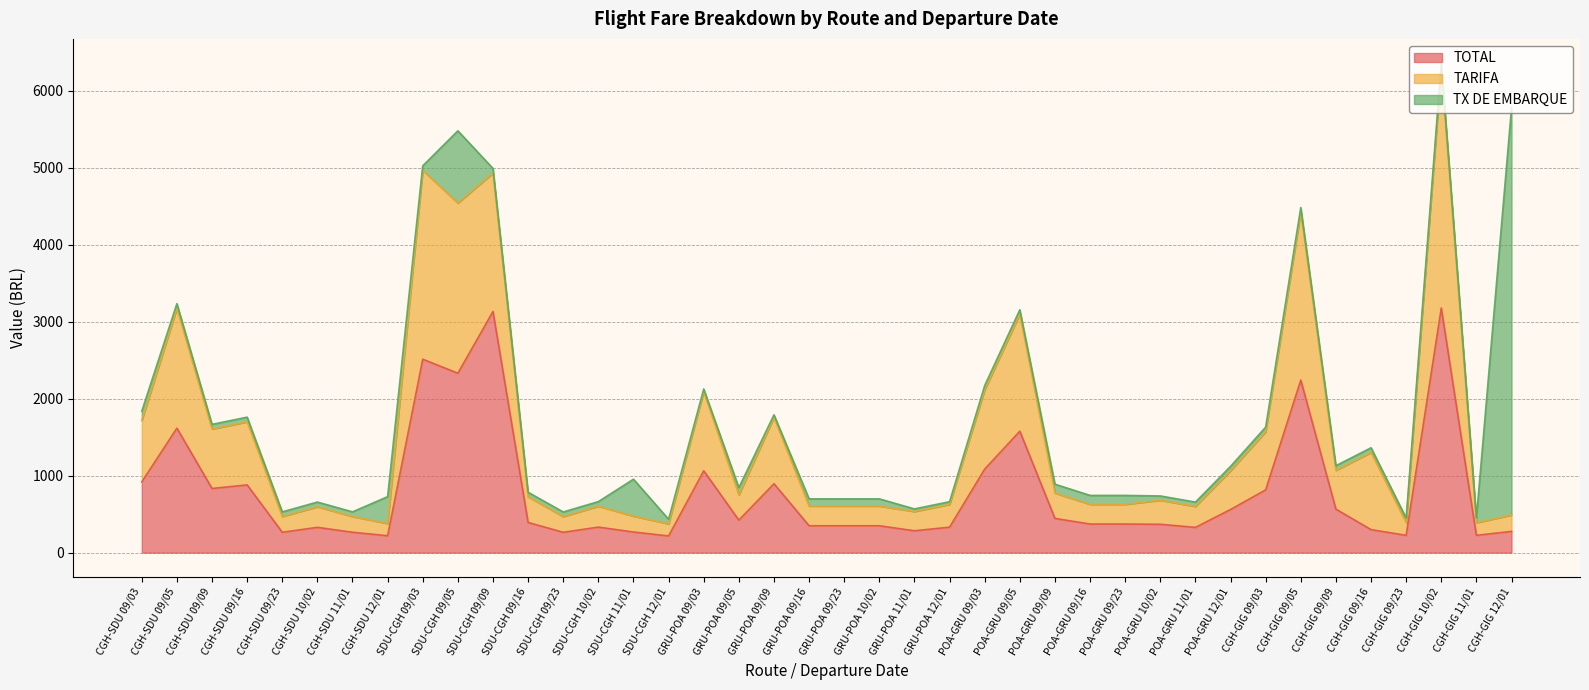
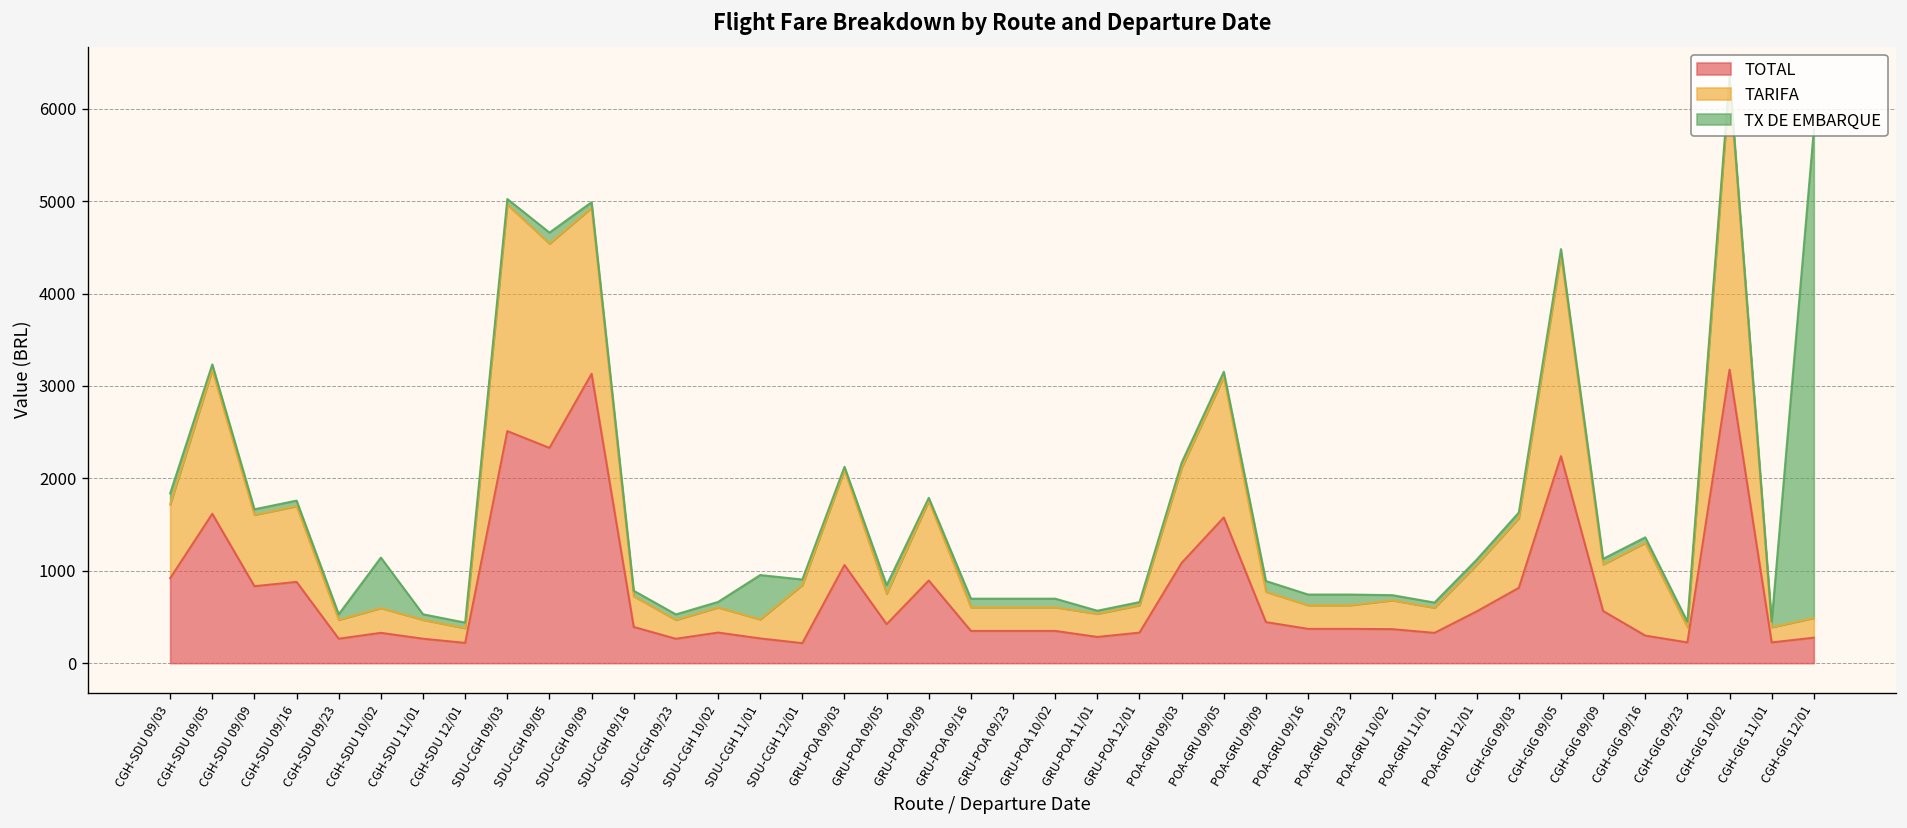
TX DE EMBARQUE, CGH-SDU 10/02: 100 -> 500
TX DE EMBARQUE, CGH-SDU 12/01: 300 -> 100
TX DE EMBARQUE, SDU-CGH 09/05: 900 -> 100
TARIFA, SDU-CGH 12/01: 200 -> 600
